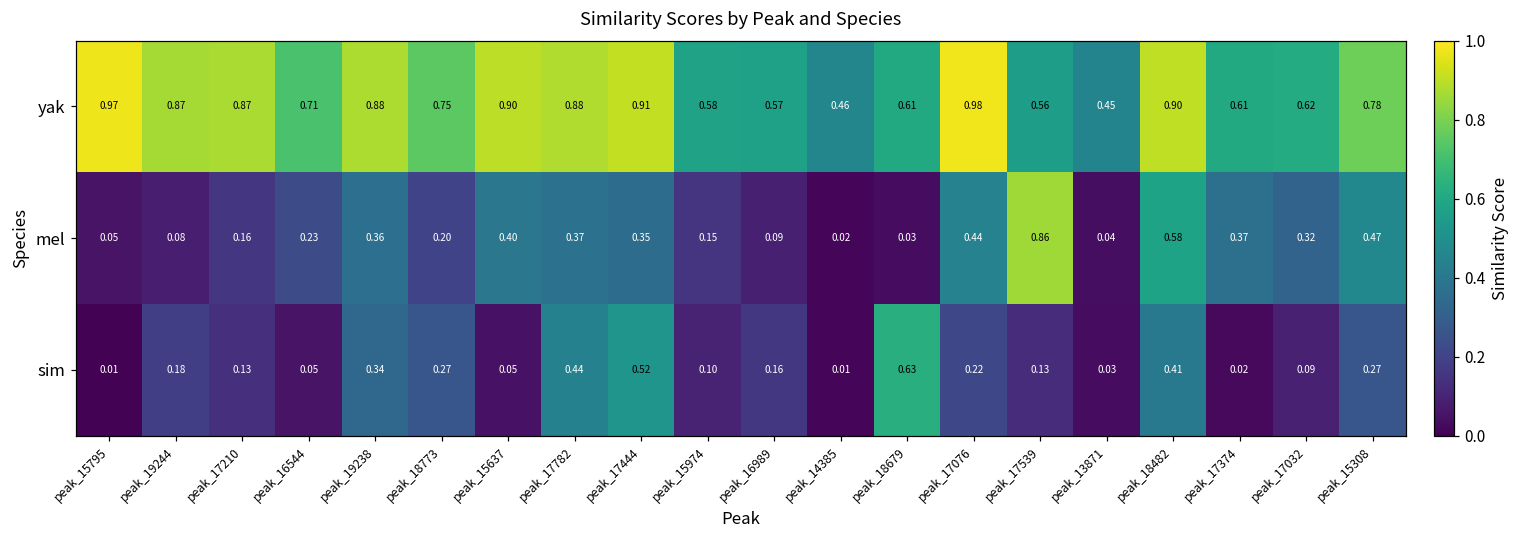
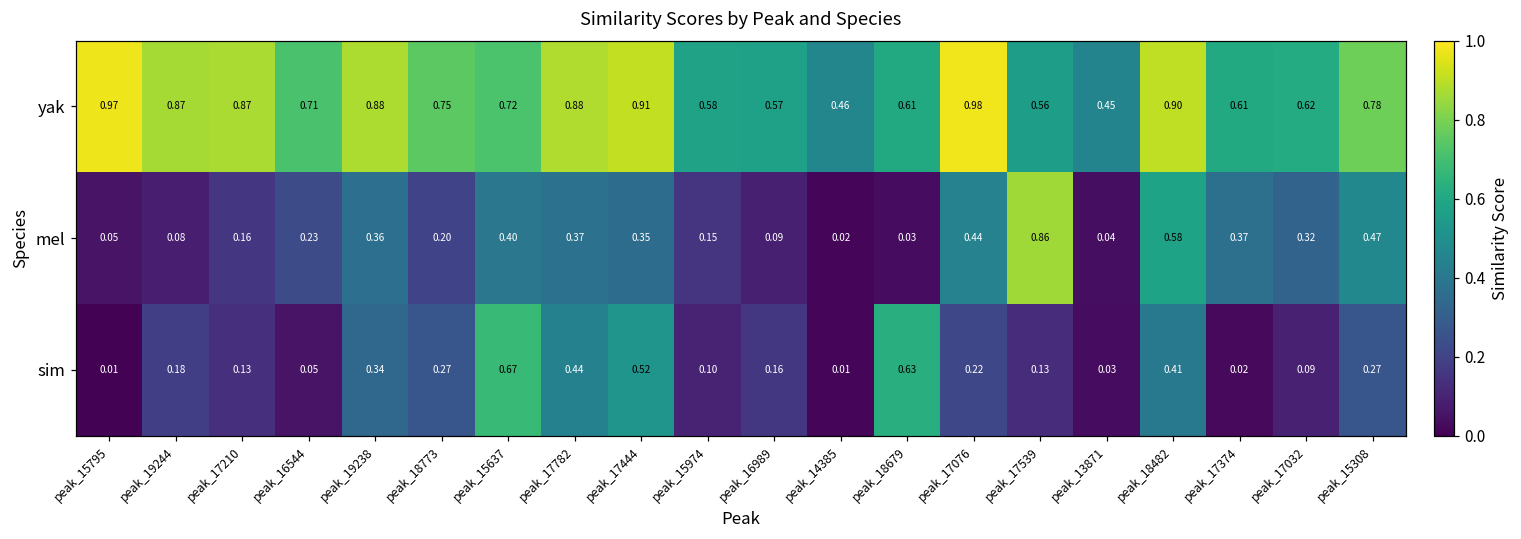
yak, peak_15637: 0.90 -> 0.72
sim, peak_15637: 0.05 -> 0.67
